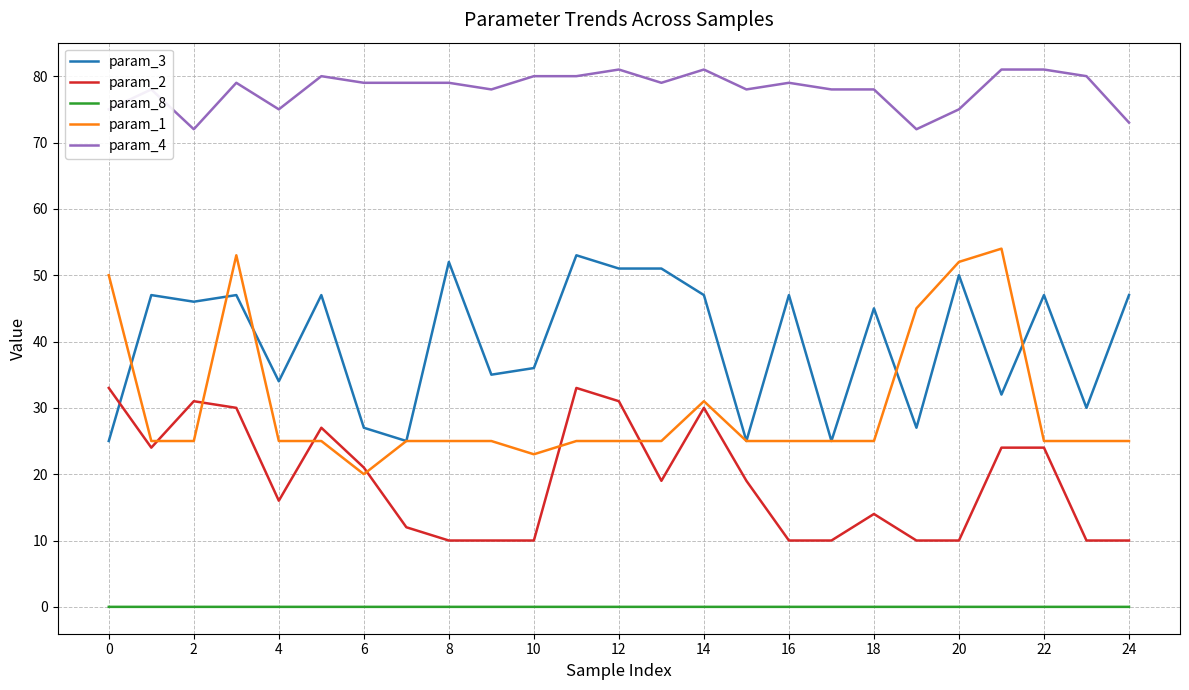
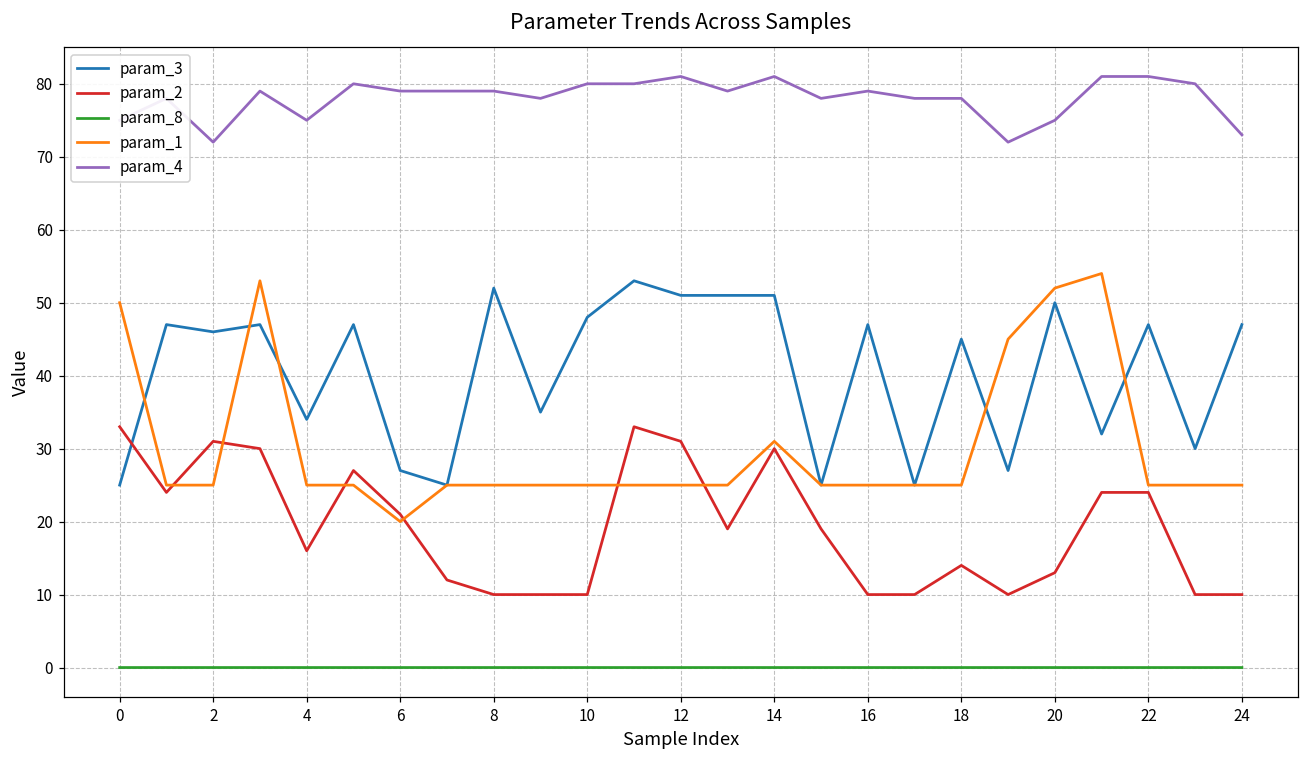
param_3, 10: 36 -> 48
param_1, 10: 23 -> 25
param_3, 14: 47 -> 51
param_2, 20: 10 -> 13
